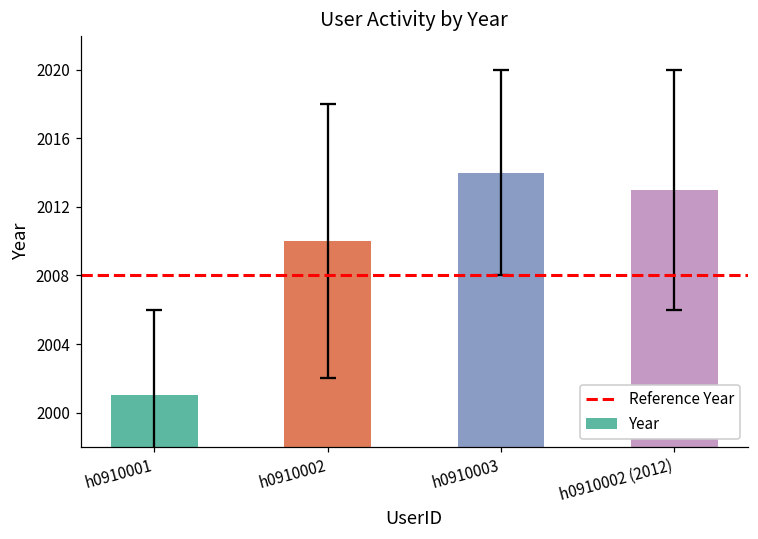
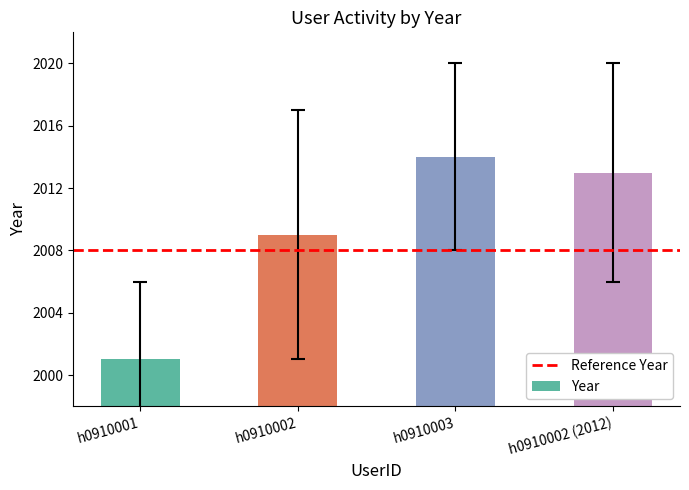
Year, h0910002: 2010 -> 2009
